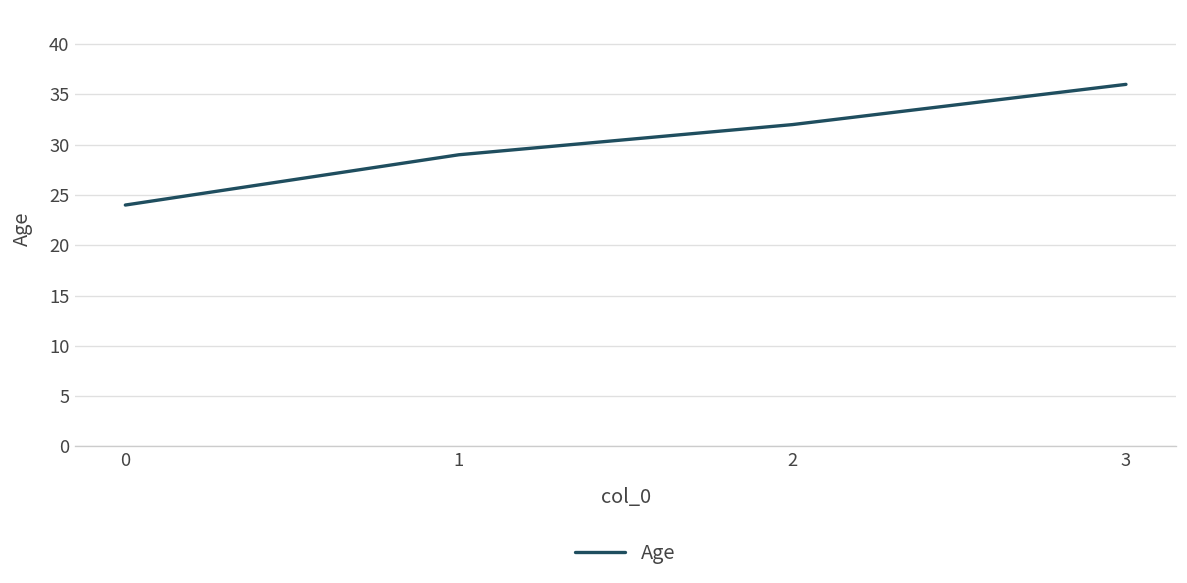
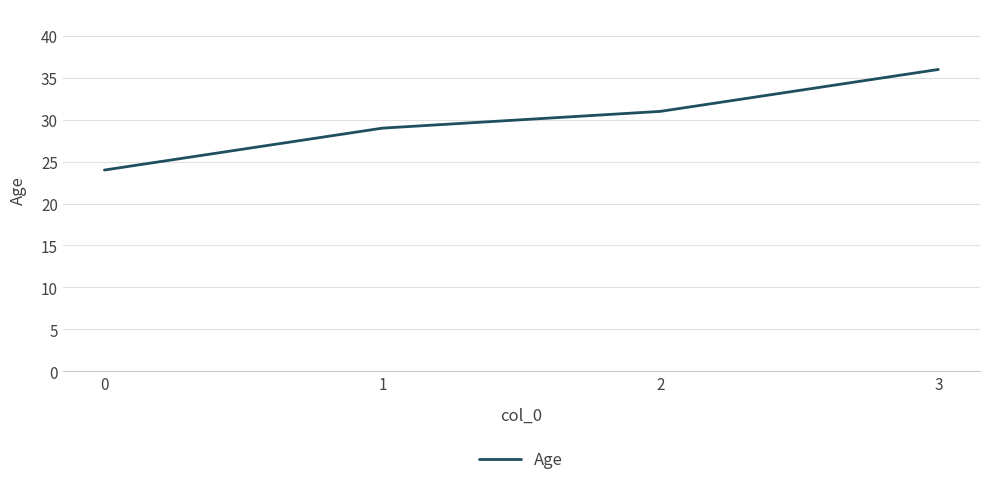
2: 32 -> 31
